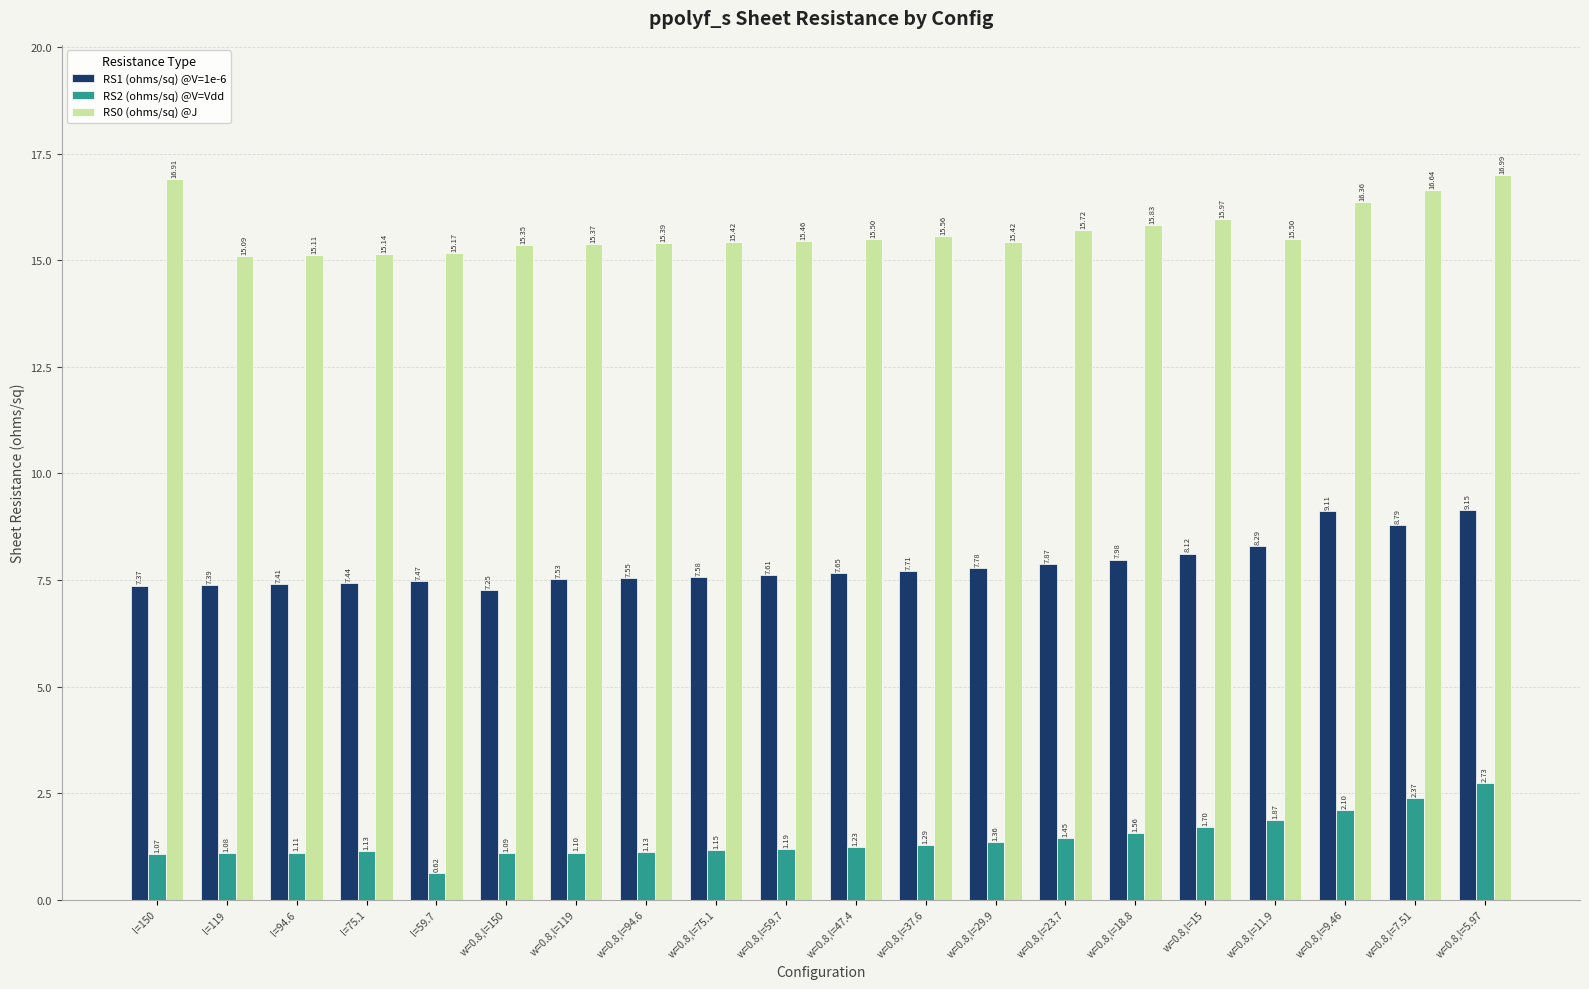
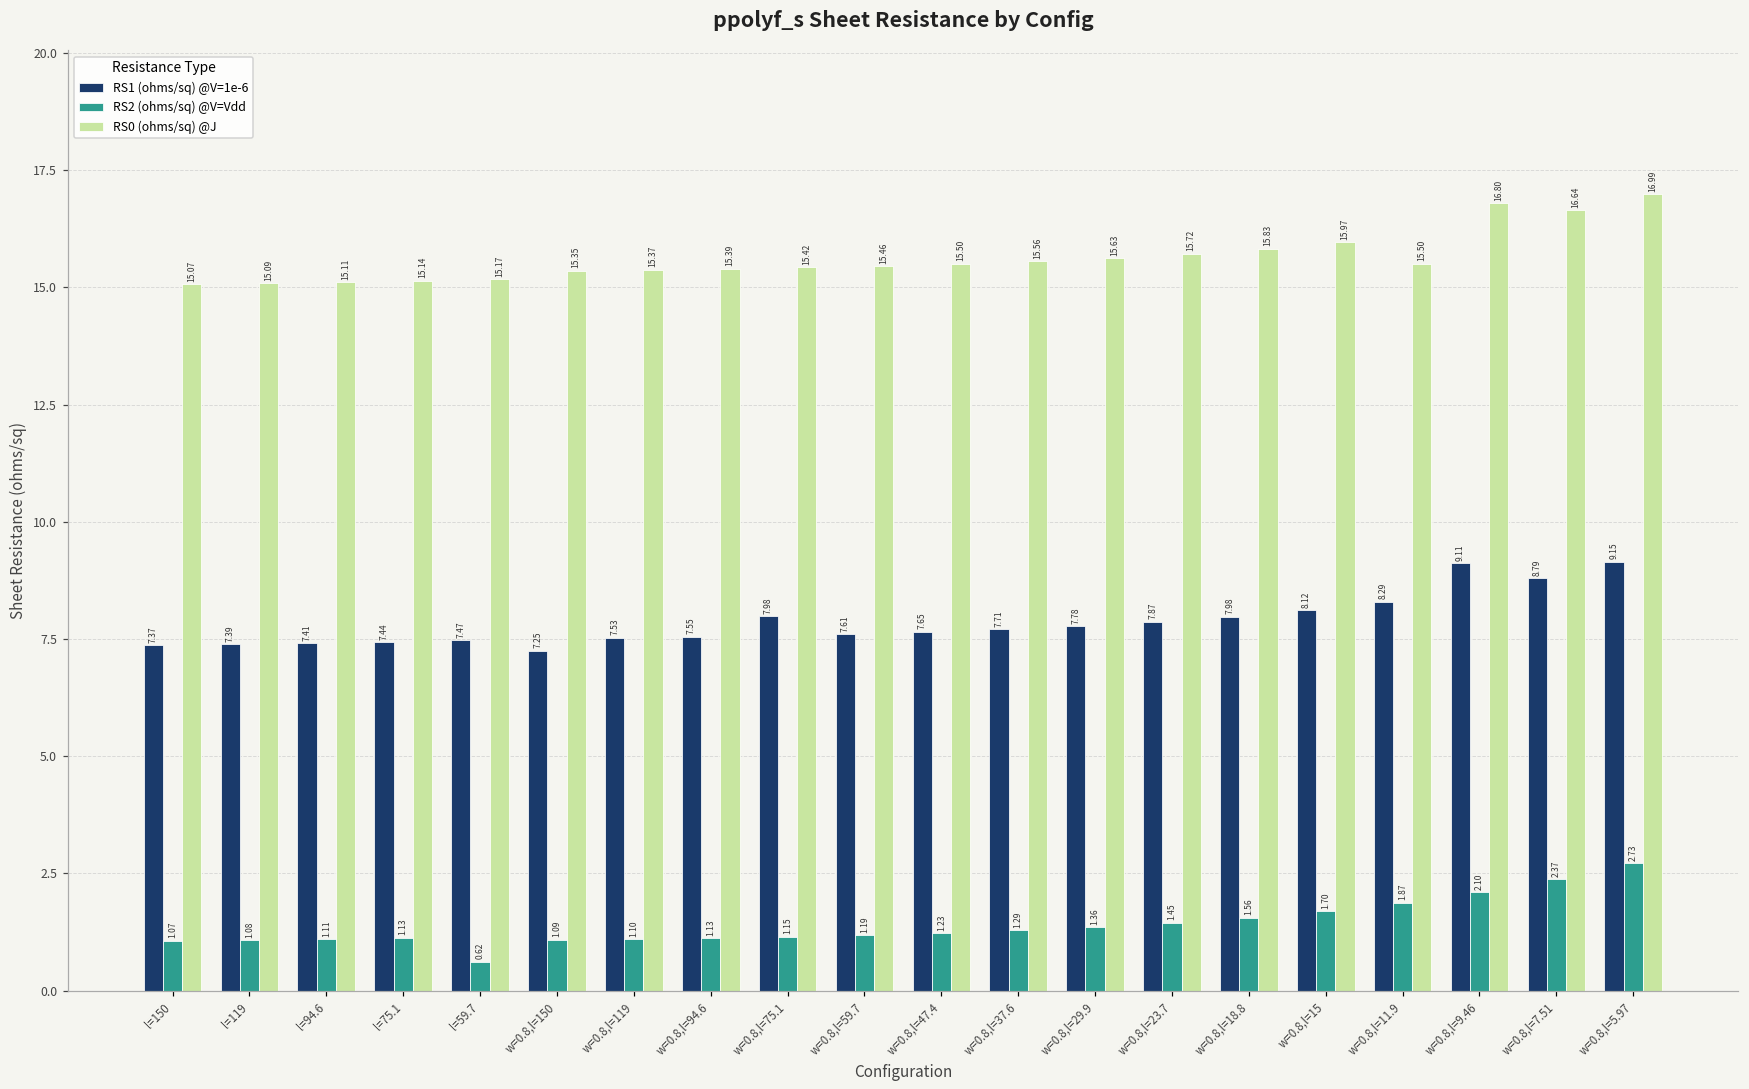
RS0 (ohms/sq) @J, l=150: 16.91 -> 15.07
RS1 (ohms/sq) @V=1e-6, w=0.8,l=75.1: 7.58 -> 7.98
RS0 (ohms/sq) @J, w=0.8,l=29.9: 15.42 -> 15.63
RS0 (ohms/sq) @J, w=0.8,l=9.46: 16.36 -> 16.80
